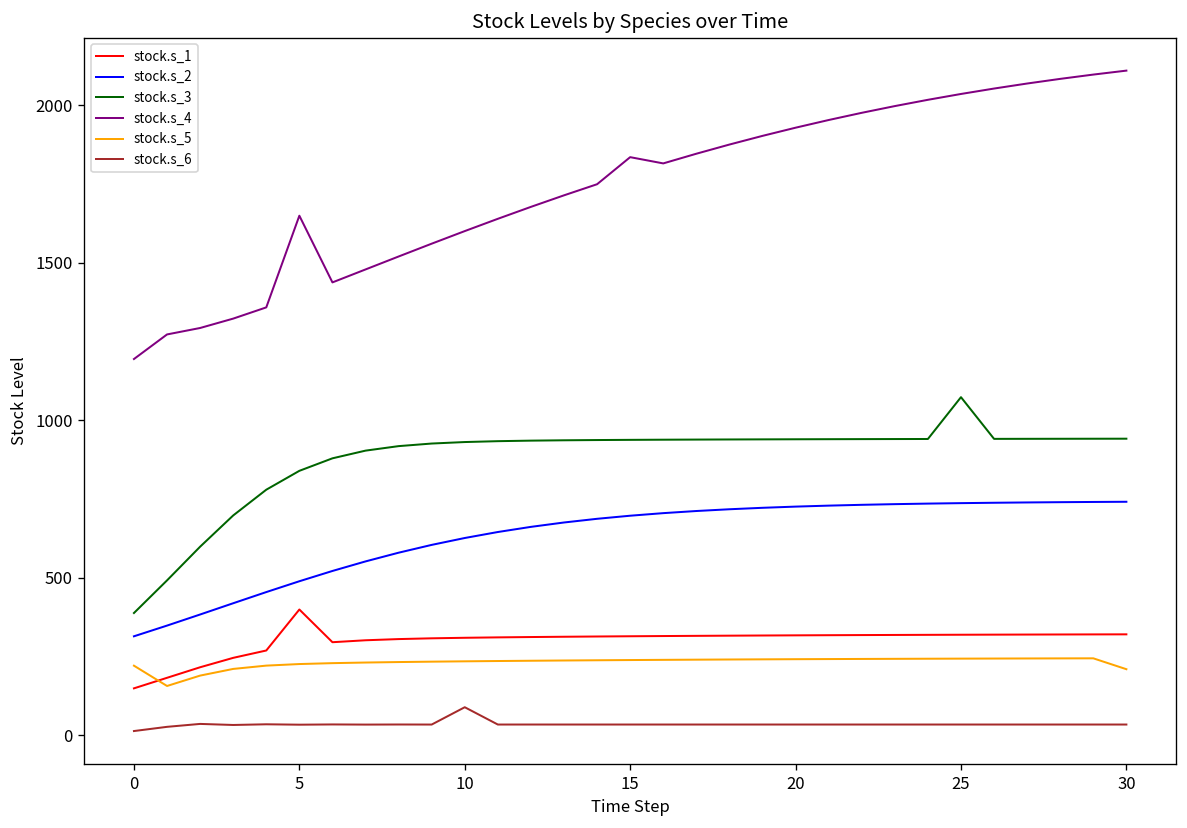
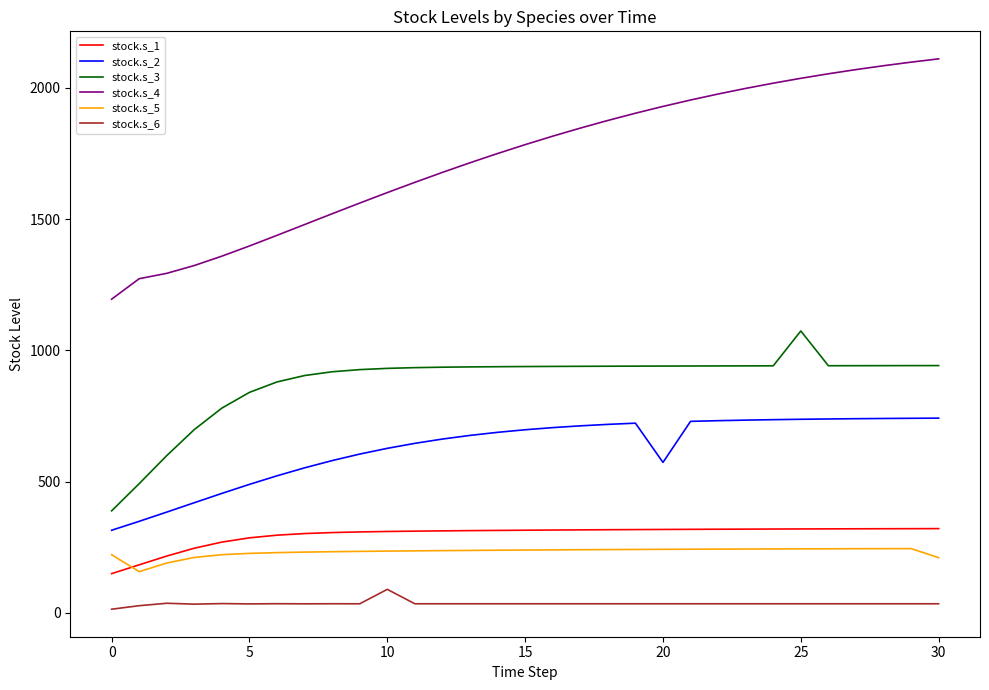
stock.s_1, 5: 400 -> 290
stock.s_4, 5: 1650 -> 1400
stock.s_4, 15: 1840 -> 1780
stock.s_2, 20: 730 -> 570
